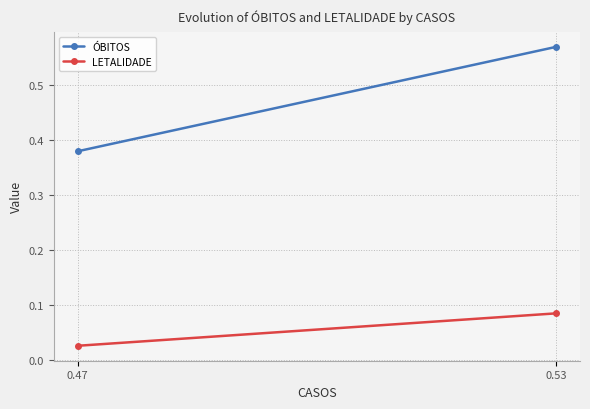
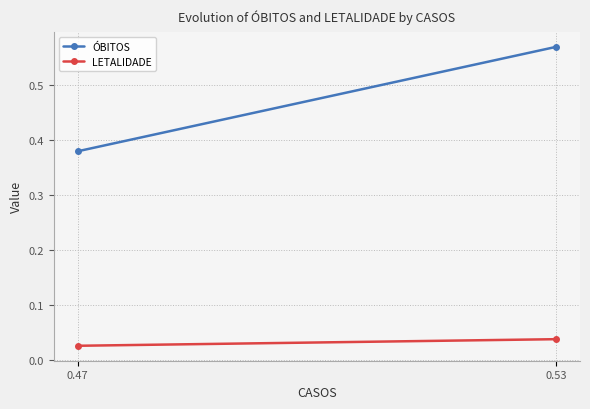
LETALIDADE, 0.53: 0.09 -> 0.04
